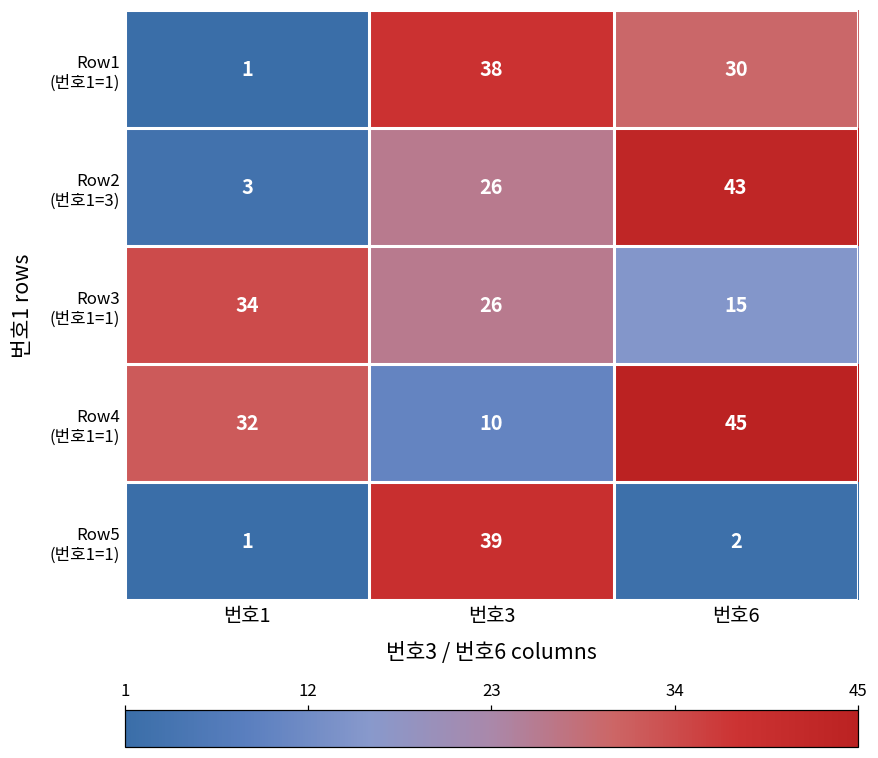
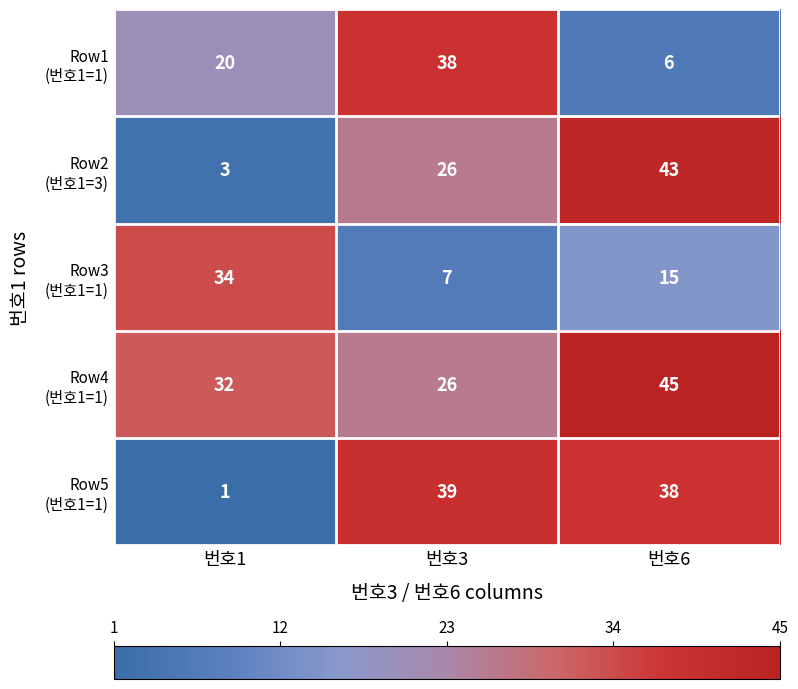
Row1 (번호1=1), 번호1: 1 -> 20
Row1 (번호1=1), 번호6: 30 -> 6
Row3 (번호1=1), 번호3: 26 -> 7
Row4 (번호1=1), 번호3: 10 -> 26
Row5 (번호1=1), 번호6: 2 -> 38
